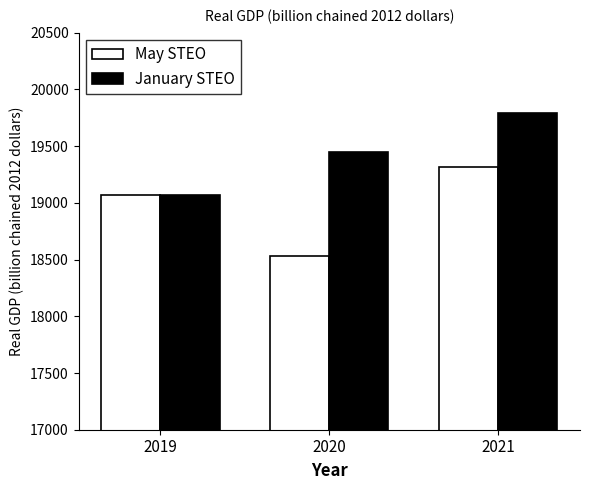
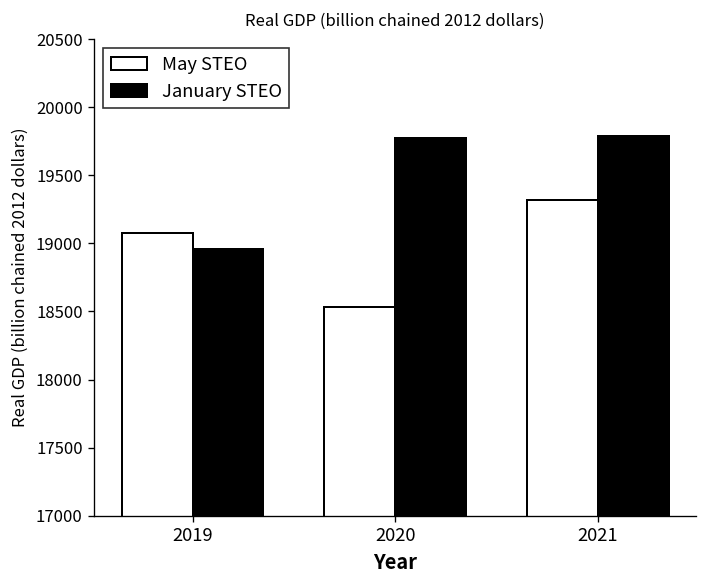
January STEO, 2019: 19070 -> 18960
January STEO, 2020: 19450 -> 19780
